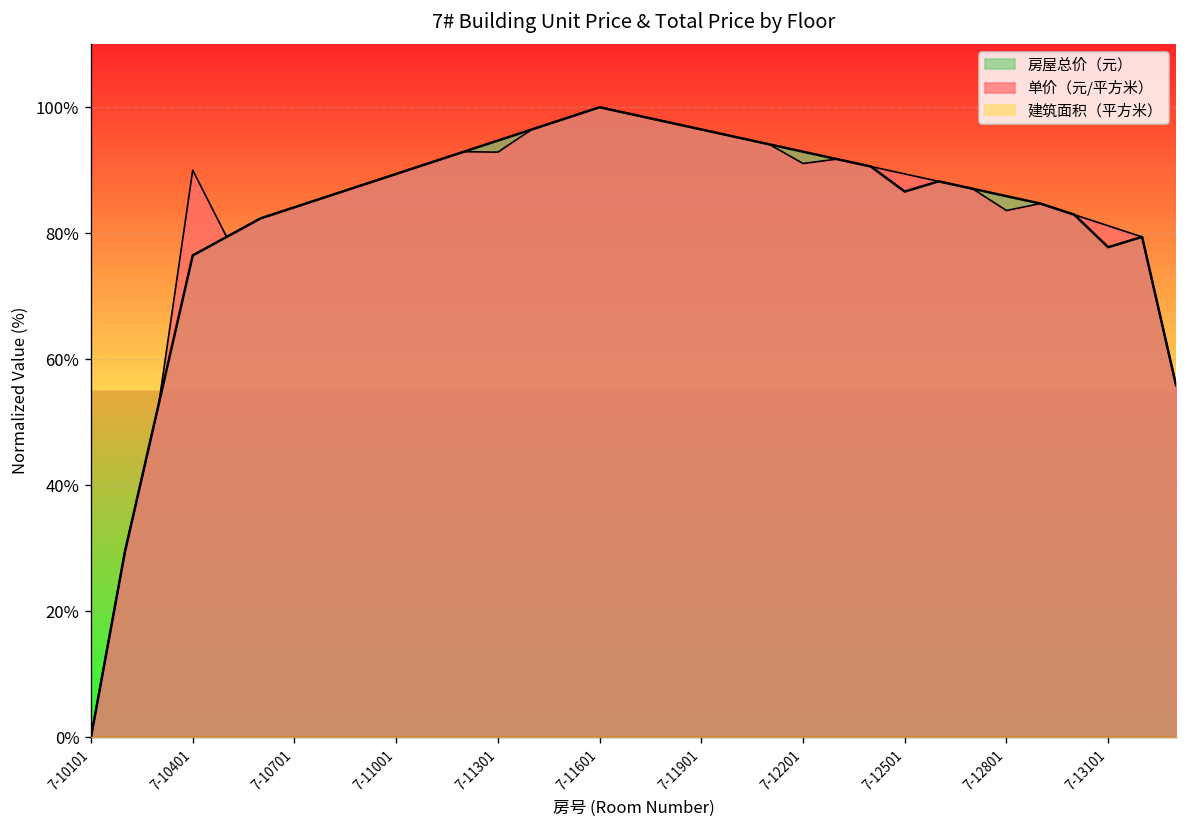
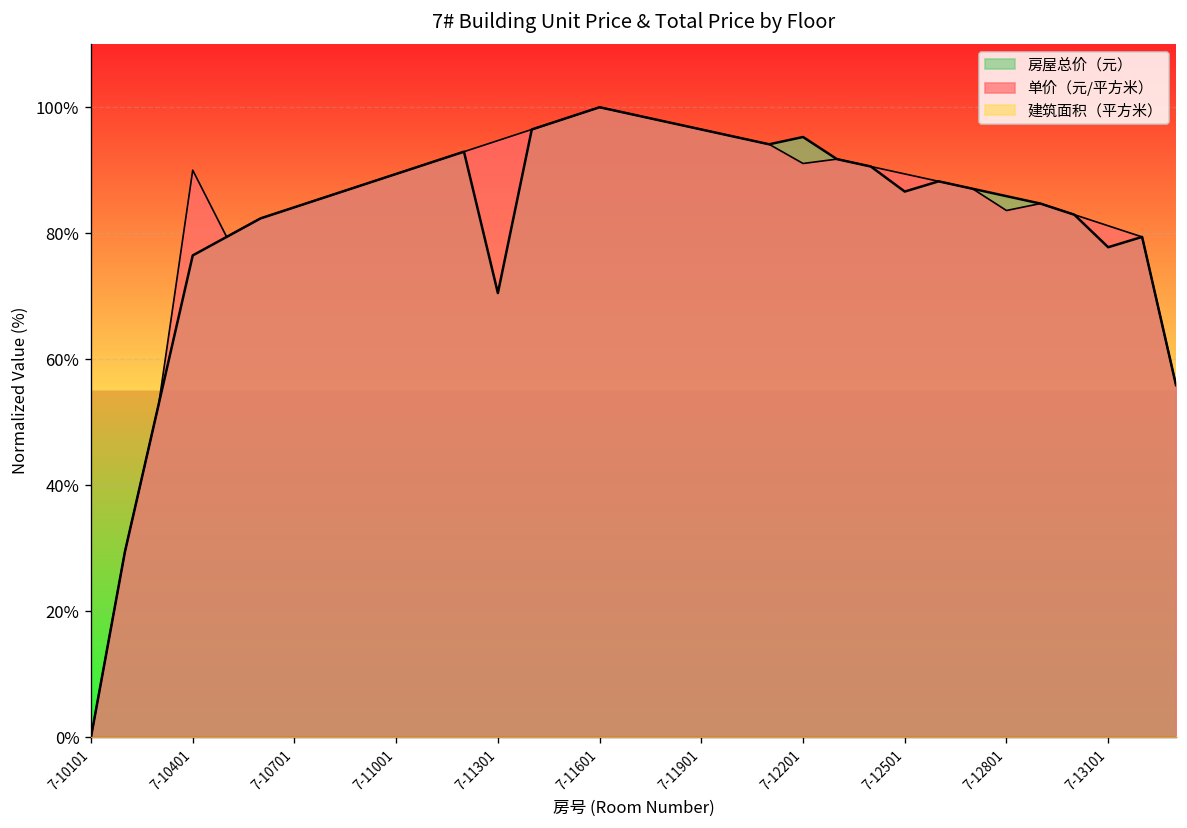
房屋总价（元）, 7-11301: 95% -> 70%
单价（元/平方米）, 7-11301: 93% -> 95%
房屋总价（元）, 7-12201: 93% -> 95%
